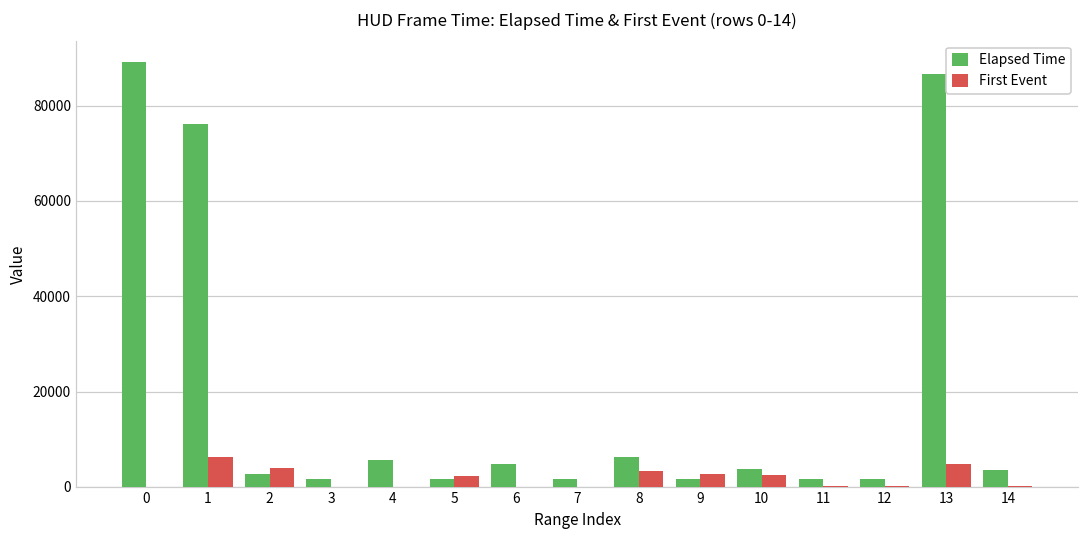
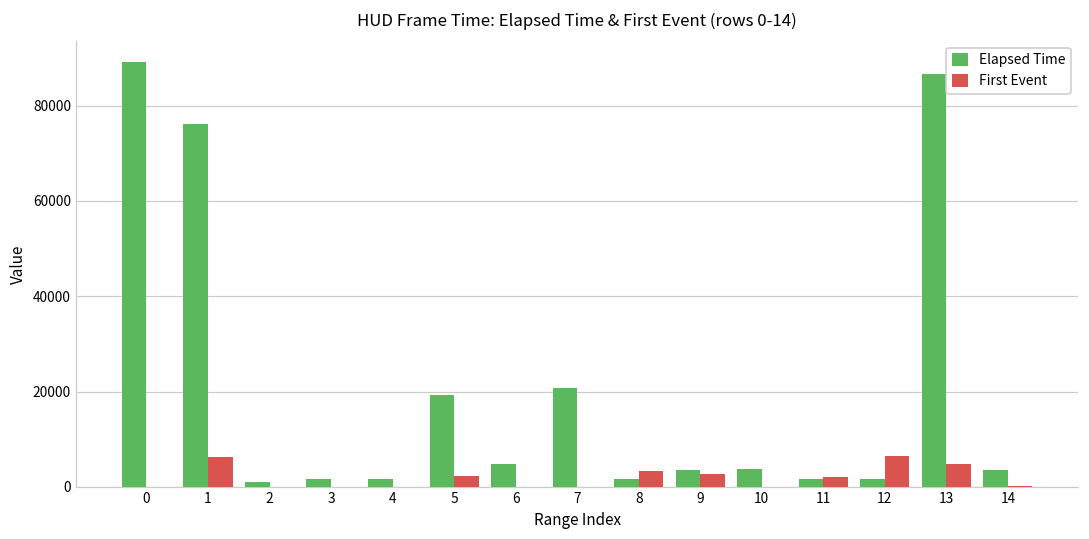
Elapsed Time, 2: 3000 -> 1000
First Event, 2: 4000 -> 0
Elapsed Time, 4: 6000 -> 2000
Elapsed Time, 5: 2000 -> 19000
Elapsed Time, 7: 2000 -> 21000
Elapsed Time, 8: 6000 -> 2000
Elapsed Time, 9: 2000 -> 4000
First Event, 10: 2000 -> 0
First Event, 11: 0 -> 2000
First Event, 12: 0 -> 6000
